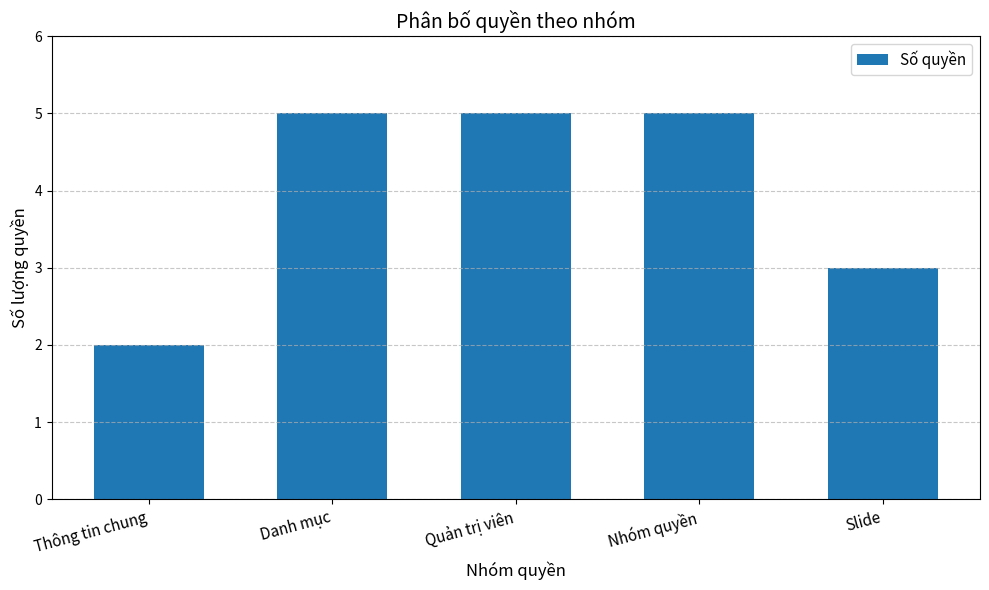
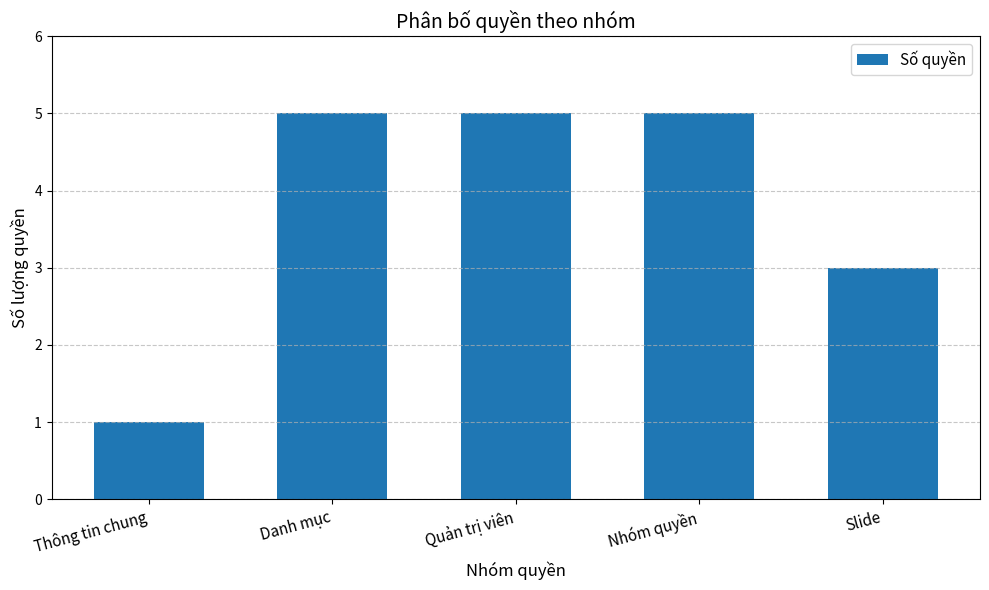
Thông tin chung: 2 -> 1
